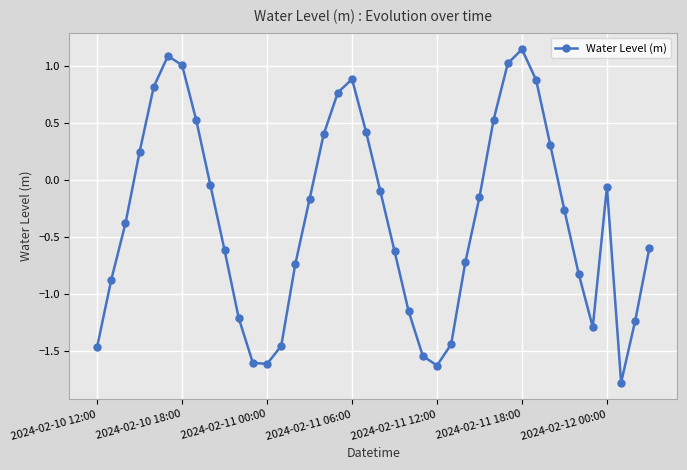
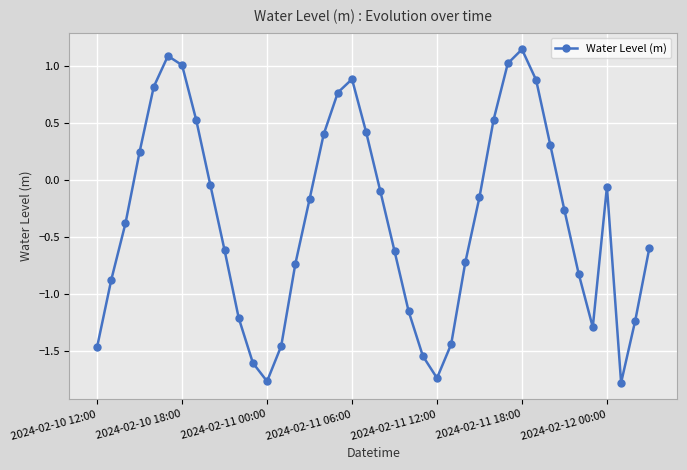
2024-02-11 00:00: -1.61 -> -1.77
2024-02-11 12:00: -1.63 -> -1.74
